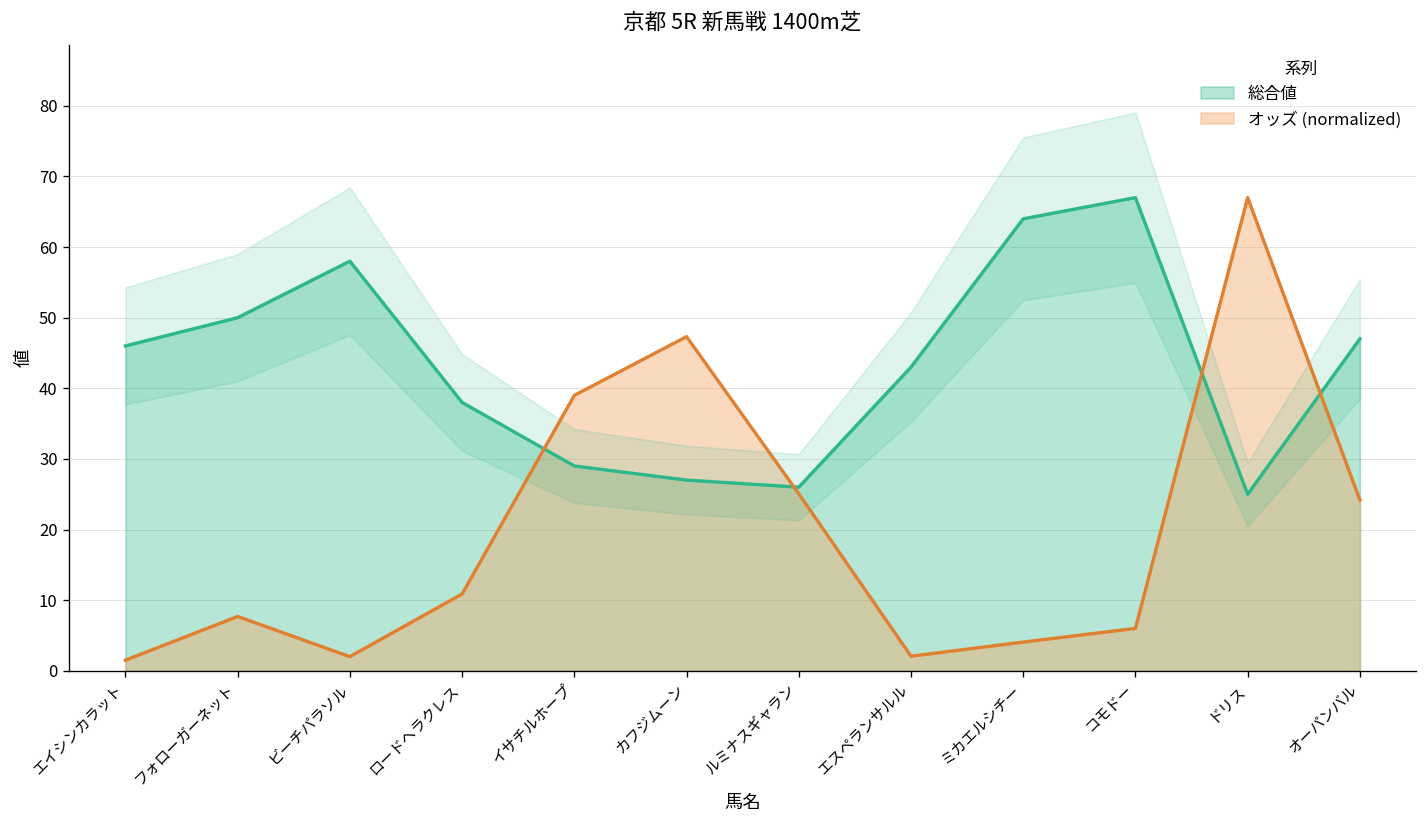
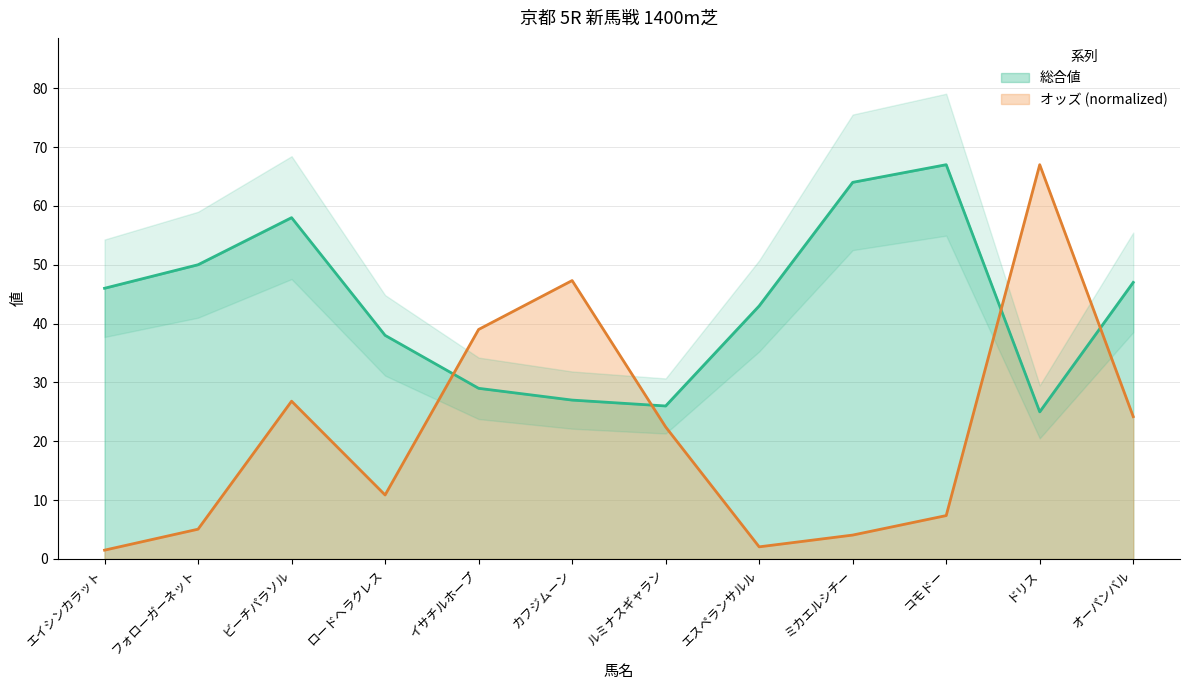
オッズ (normalized), フォローガーネット: 8 -> 5
オッズ (normalized), ビーチパラソル: 2 -> 27
オッズ (normalized), ルミナスギャラン: 25 -> 22
オッズ (normalized), コモドー: 6 -> 7
